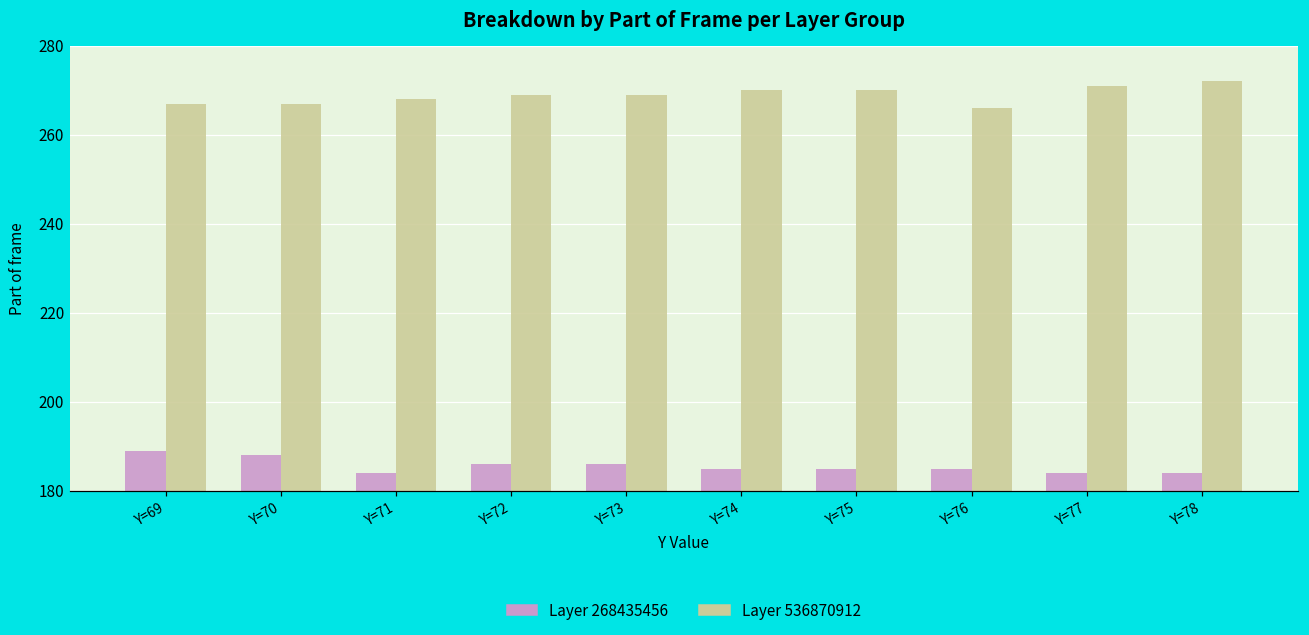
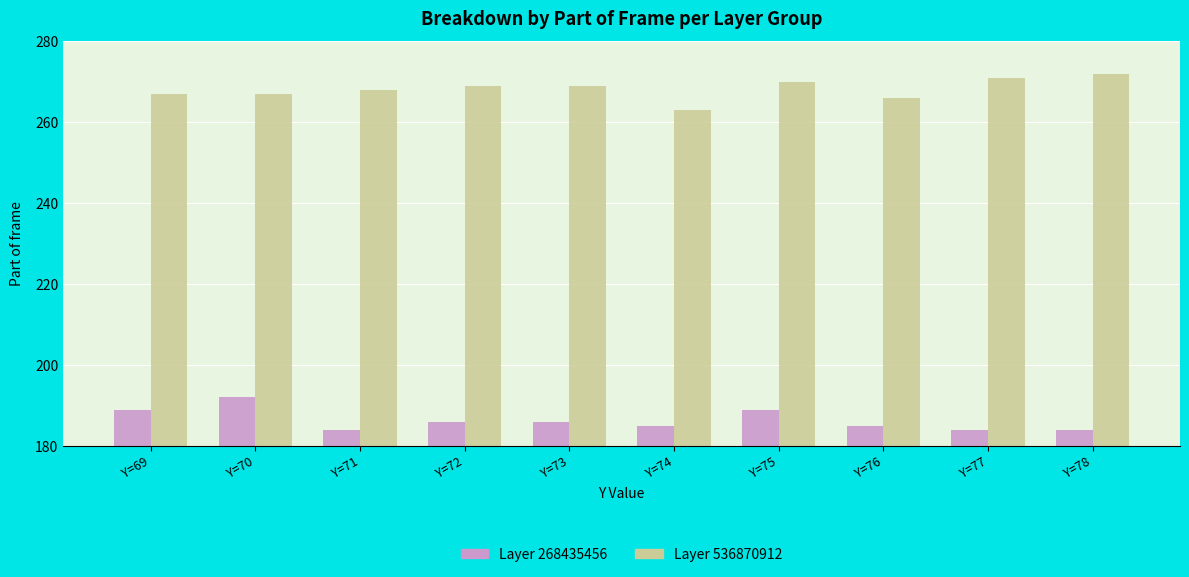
Layer 268435456, Y=70: 188 -> 192
Layer 536870912, Y=74: 270 -> 263
Layer 268435456, Y=75: 185 -> 189
